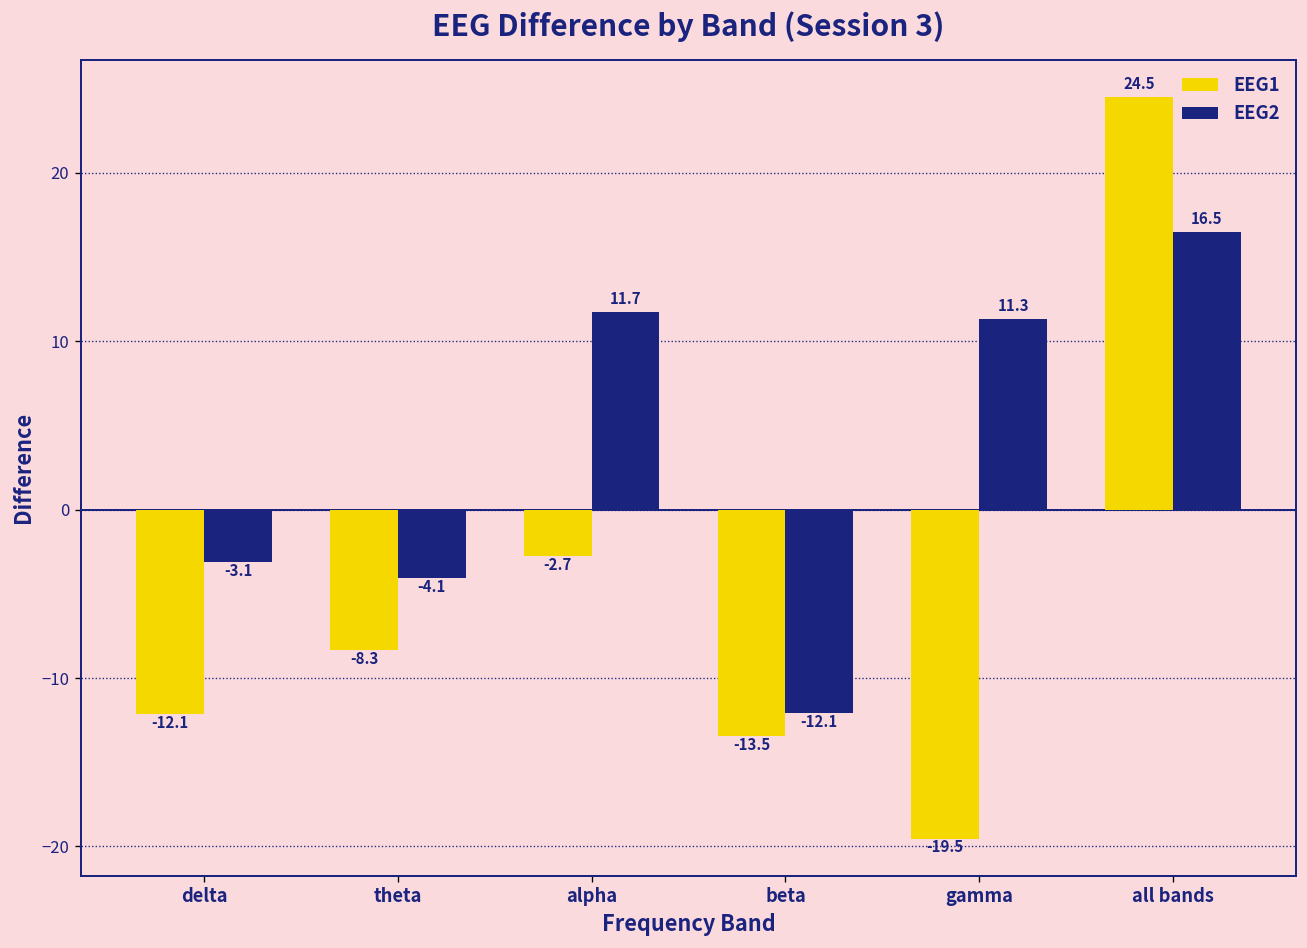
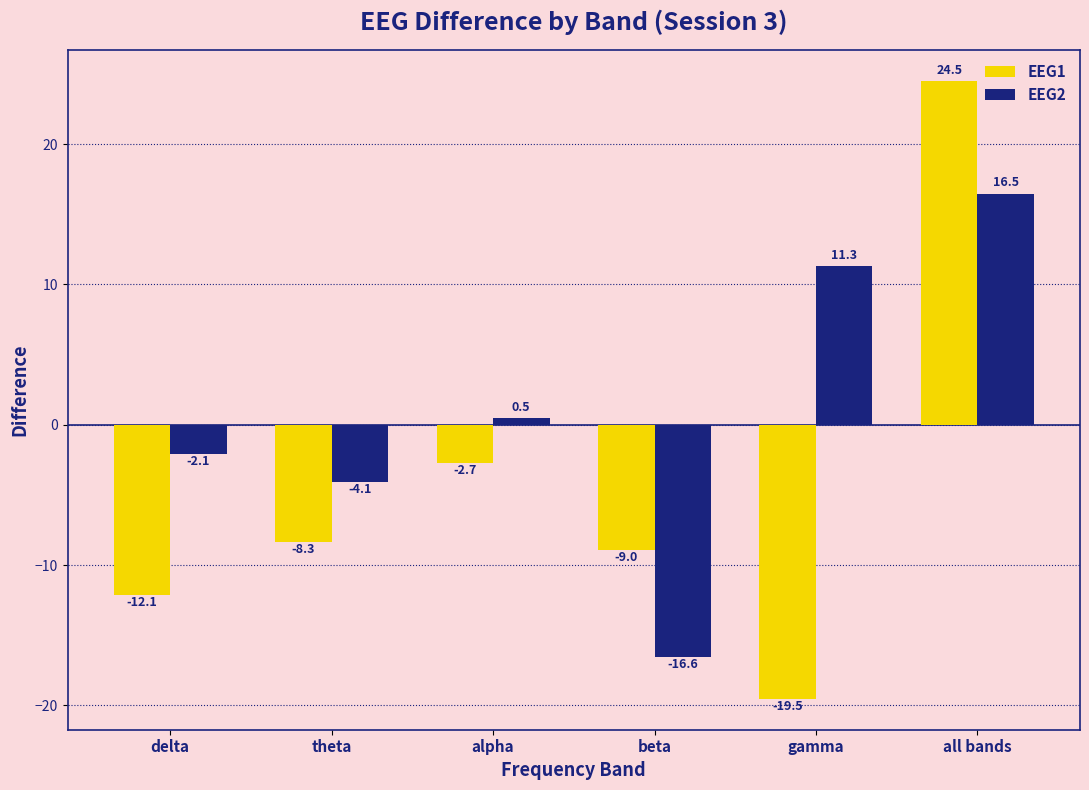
EEG2, delta: -3.1 -> -2.1
EEG2, alpha: 11.7 -> 0.5
EEG1, beta: -13.5 -> -9.0
EEG2, beta: -12.1 -> -16.6
